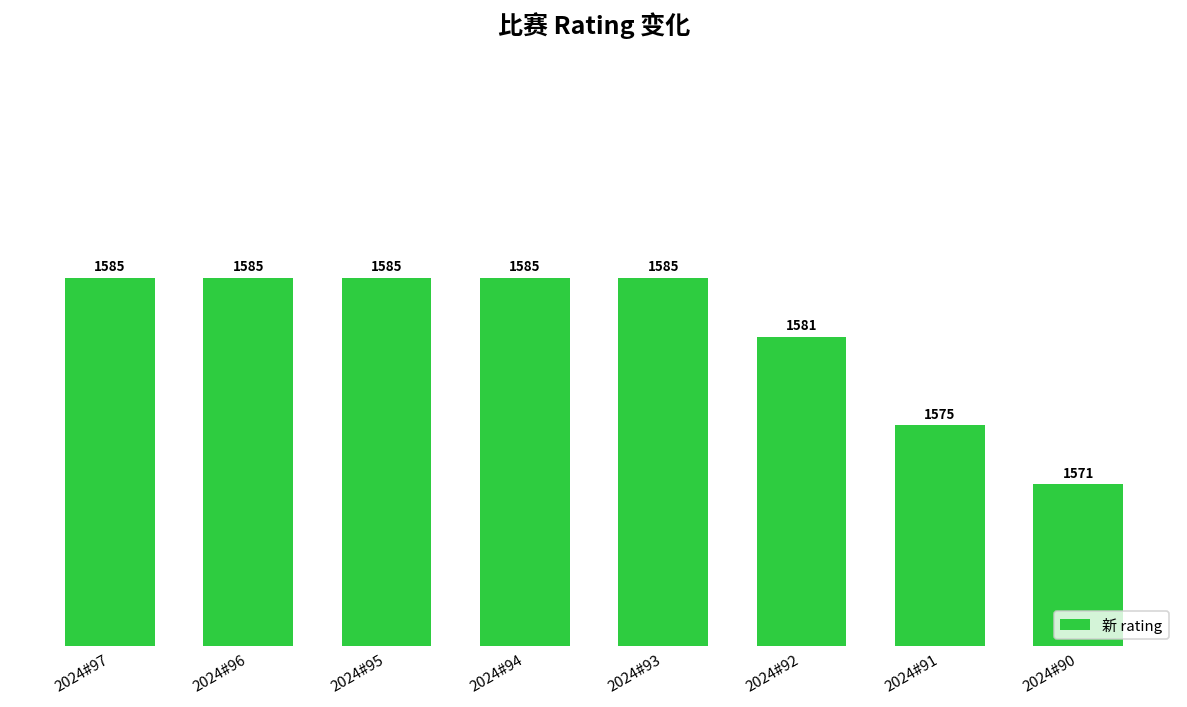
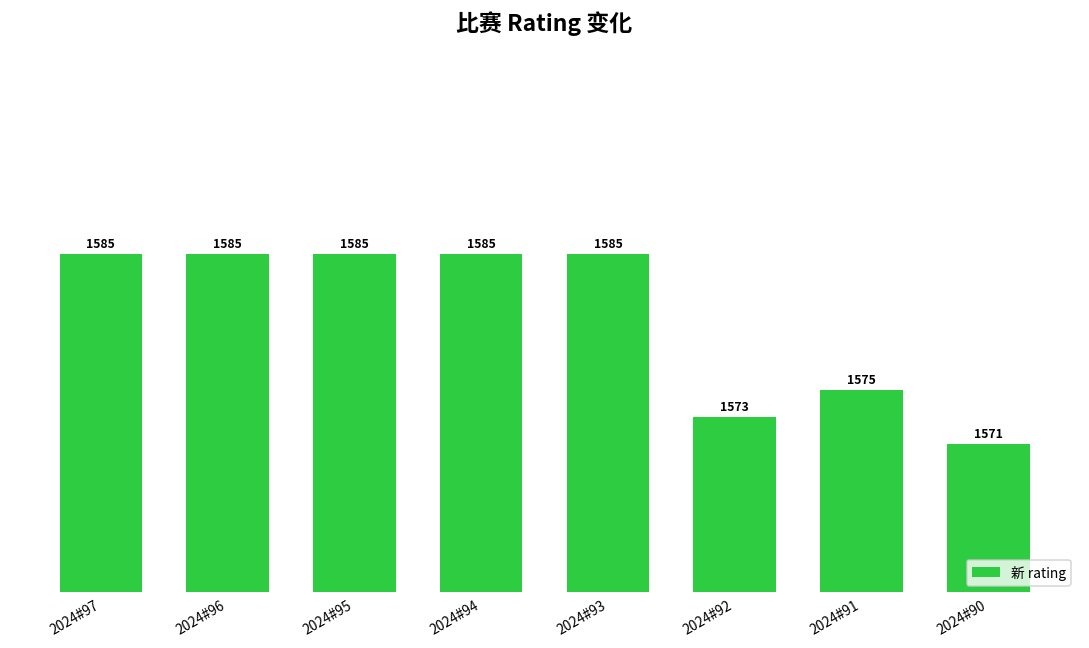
2024#92: 1581 -> 1573
